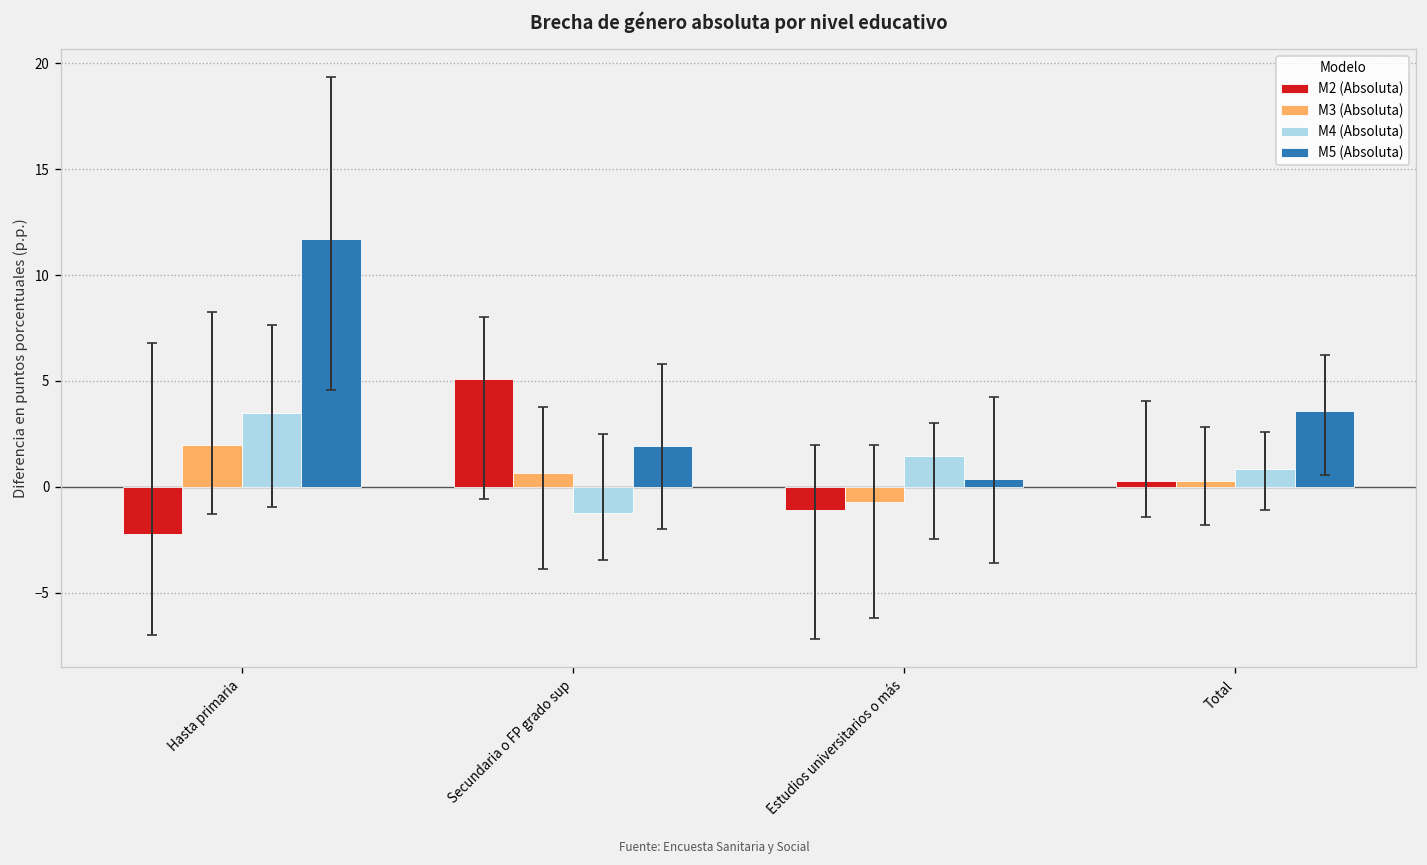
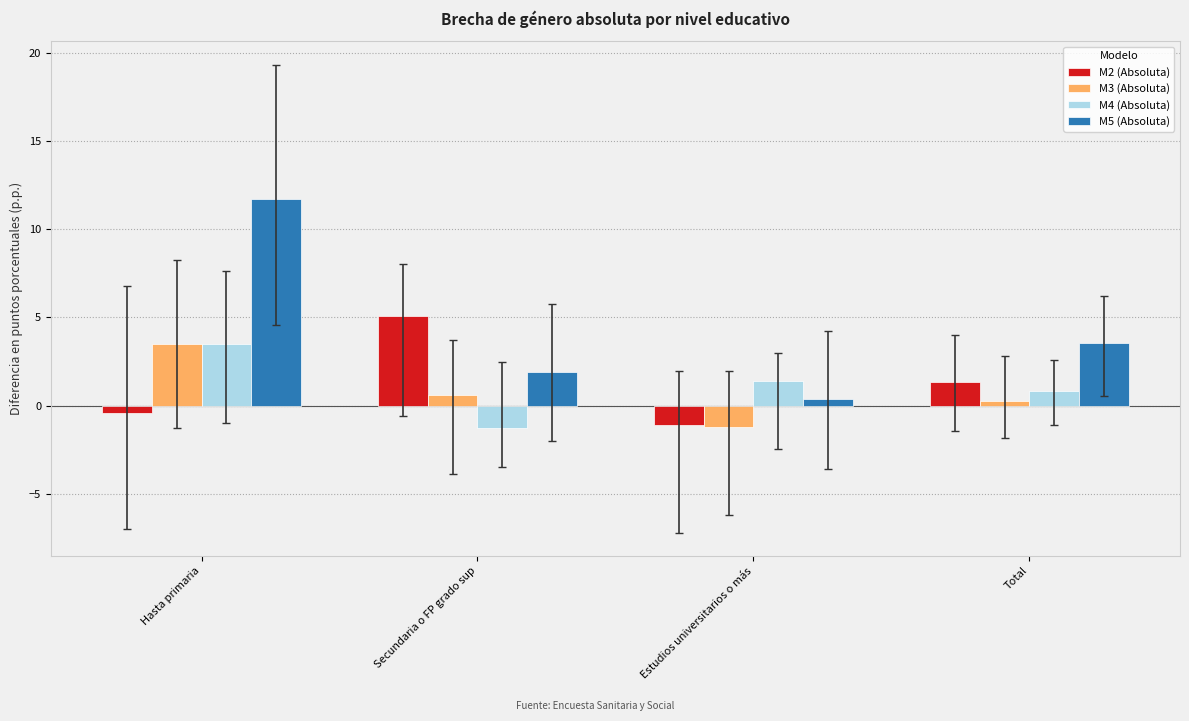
M2 (Absoluta), Hasta primaria: -2.2 -> -0.4
M3 (Absoluta), Hasta primaria: 2.0 -> 3.5
M3 (Absoluta), Estudios universitarios o más: -0.7 -> -1.2
M2 (Absoluta), Total: 0.3 -> 1.3
